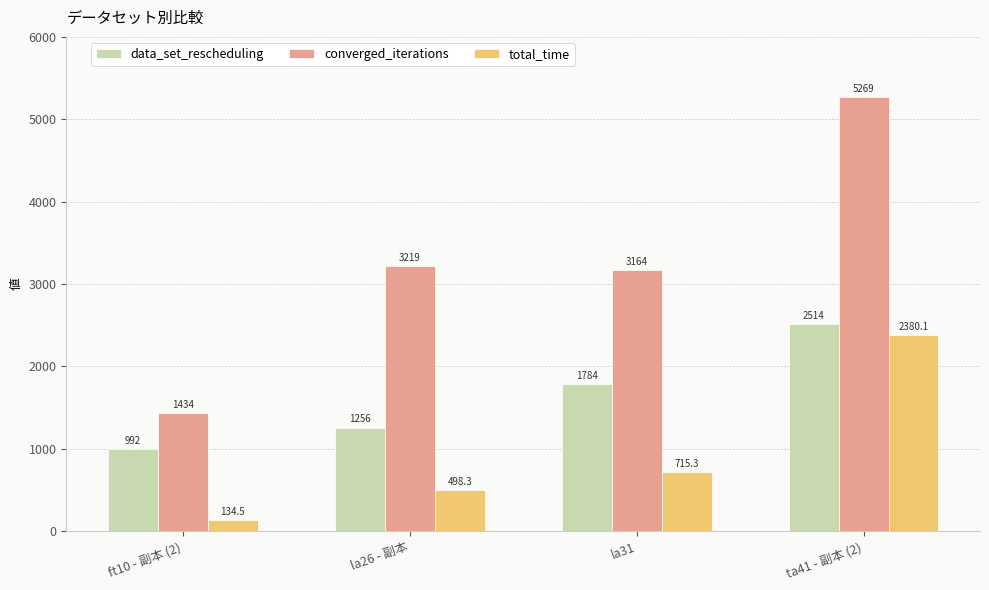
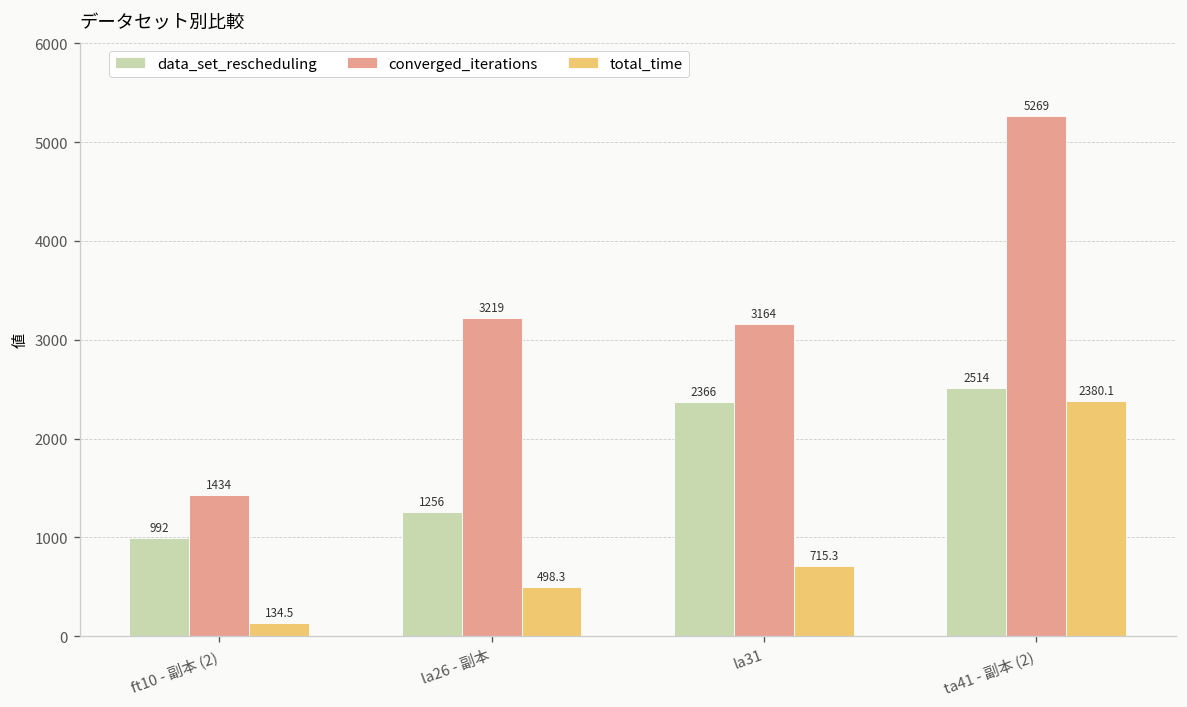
data_set_rescheduling, la31: 1784 -> 2366
